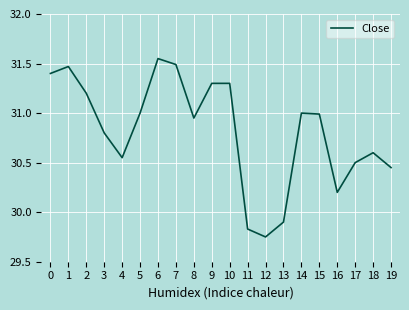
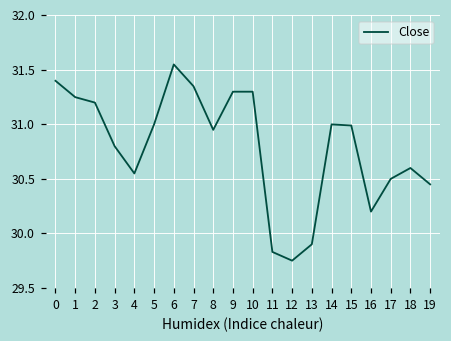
1: 31.5 -> 31.3
7: 31.5 -> 31.4
